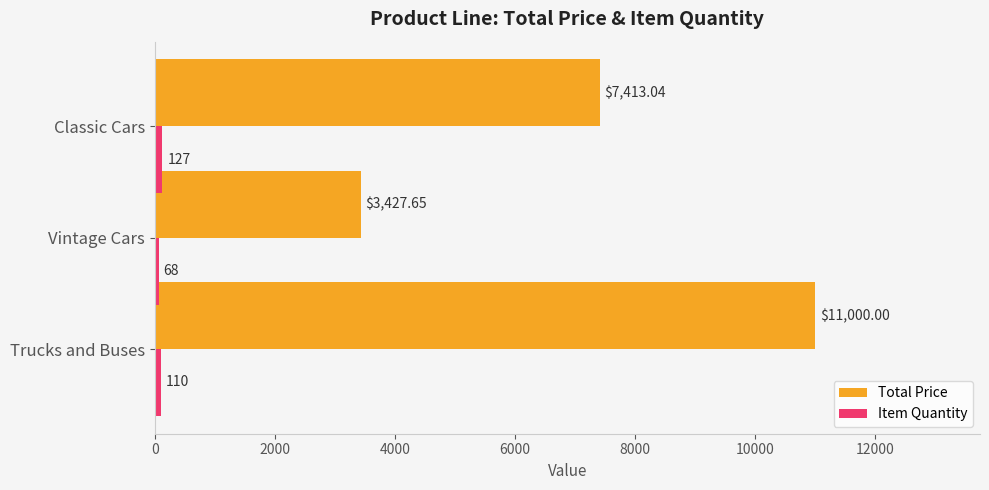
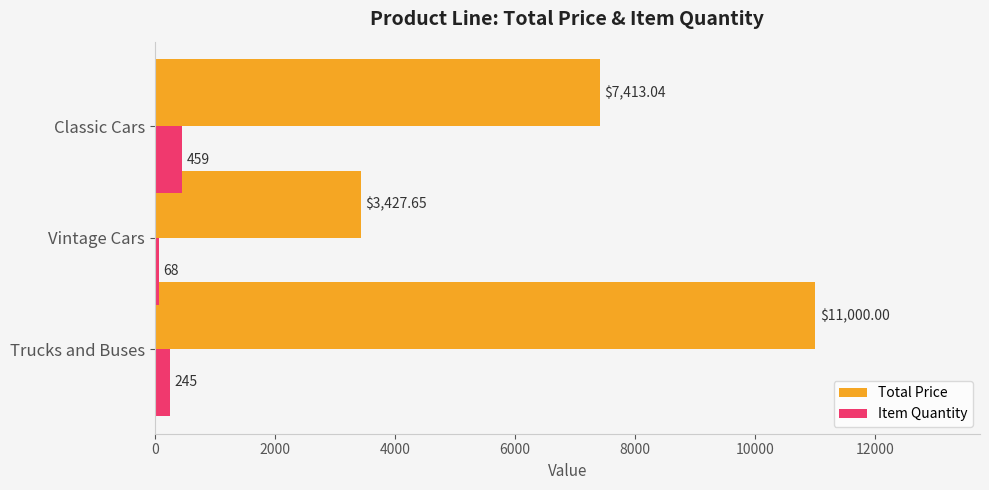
Item Quantity, Classic Cars: 127 -> 459
Item Quantity, Trucks and Buses: 110 -> 245
